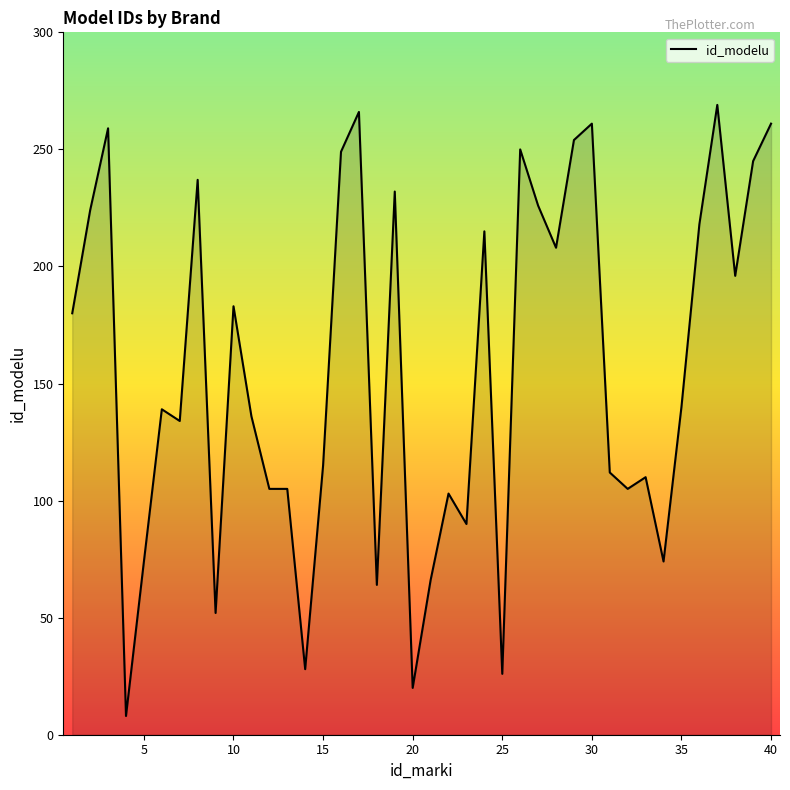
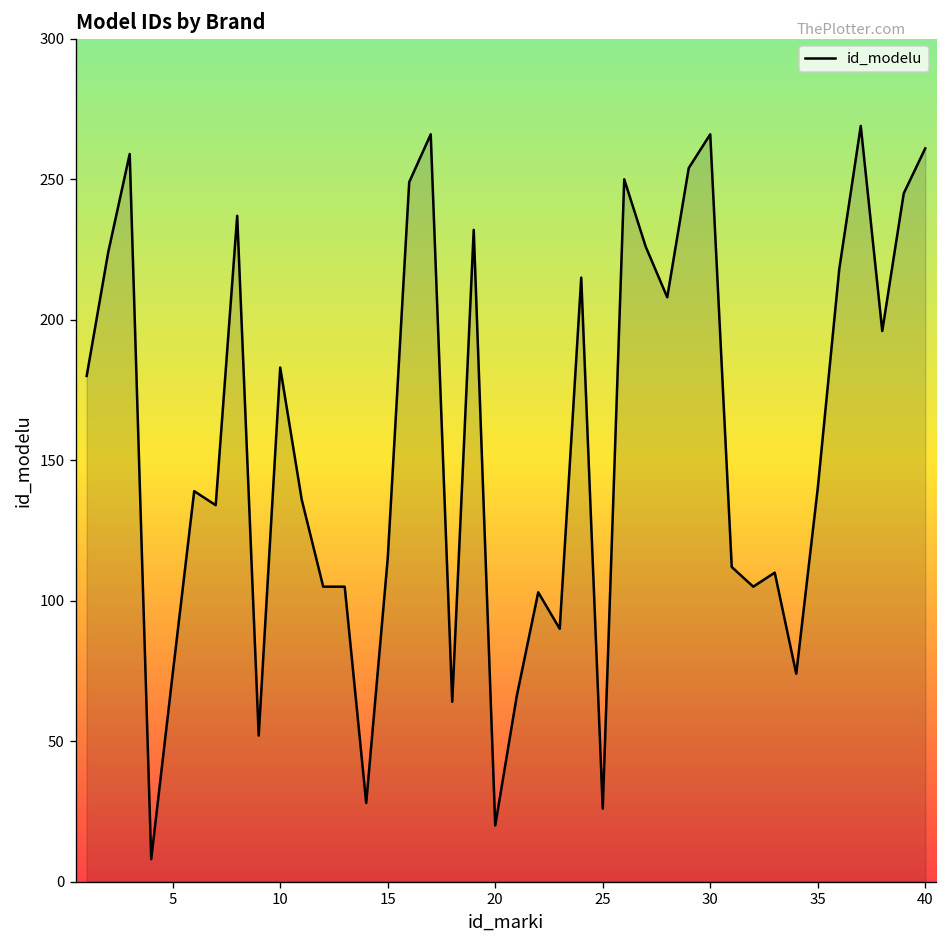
30: 261 -> 266
